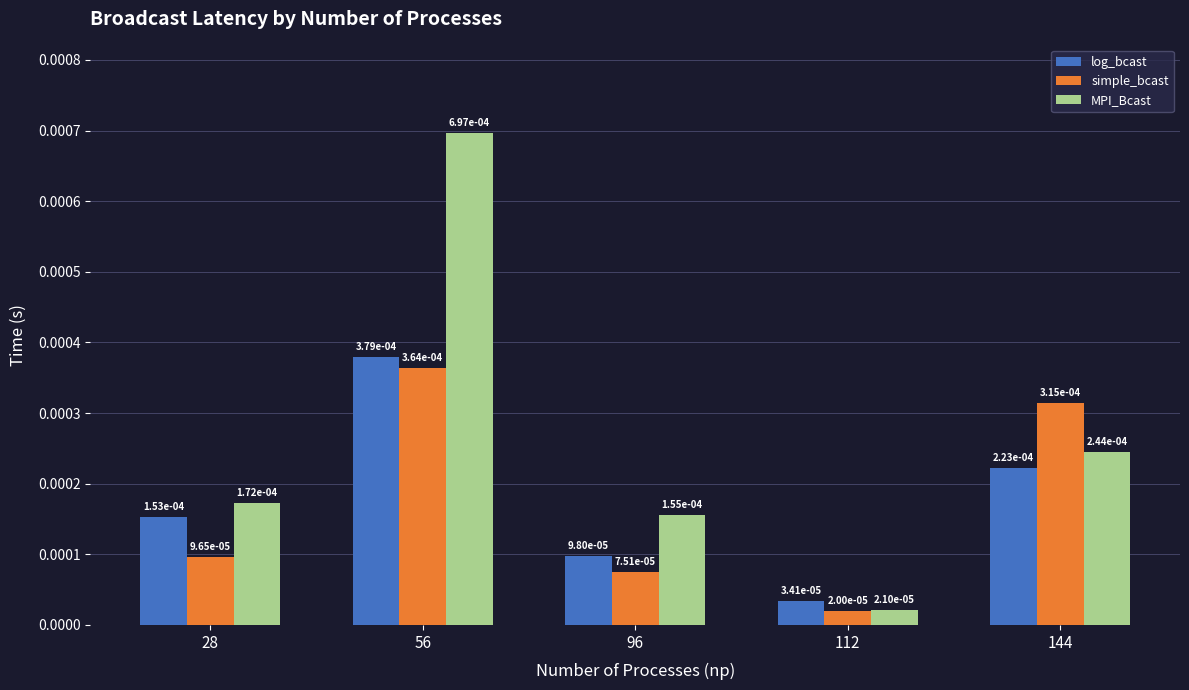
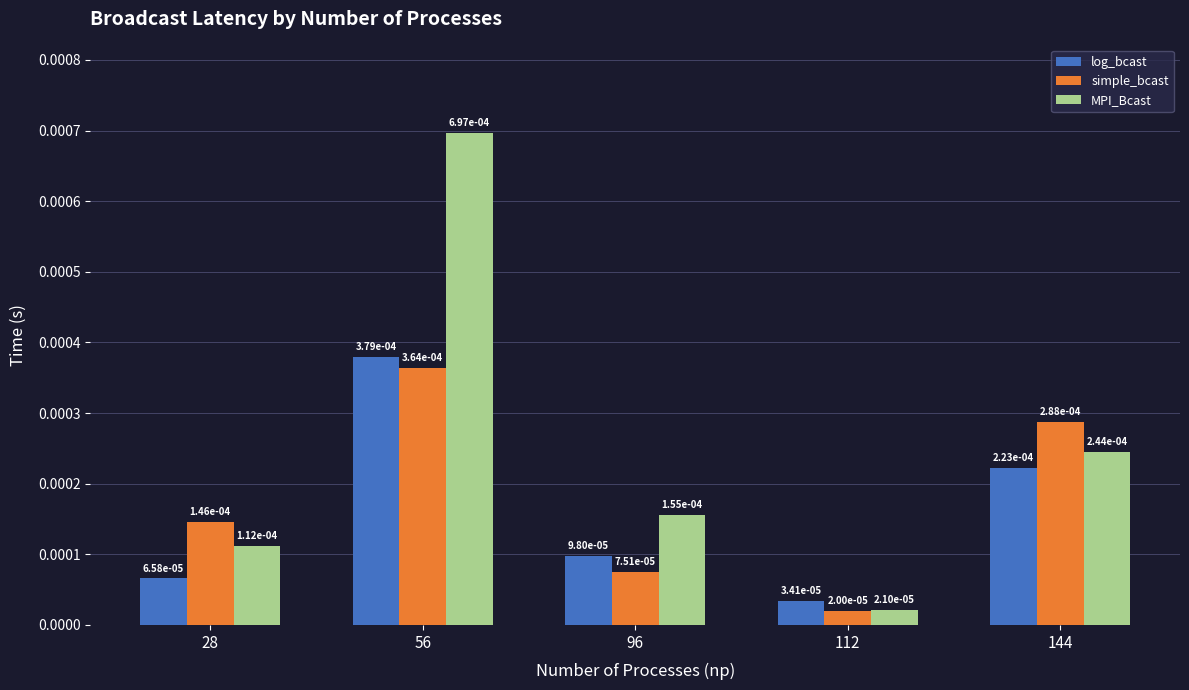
log_bcast, 28: 1.53e-04 -> 6.58e-05
simple_bcast, 28: 9.65e-05 -> 1.46e-04
MPI_Bcast, 28: 1.72e-04 -> 1.12e-04
simple_bcast, 144: 3.15e-04 -> 2.88e-04
